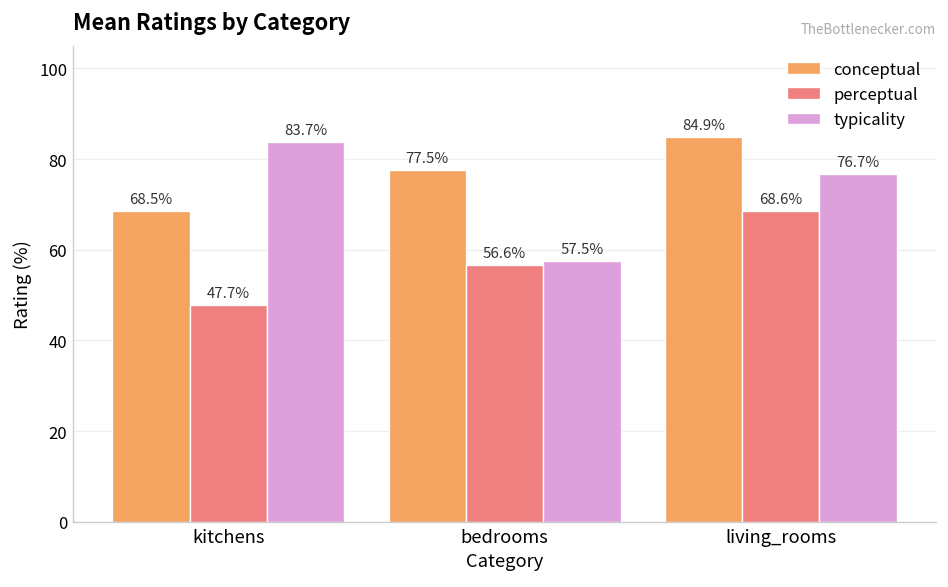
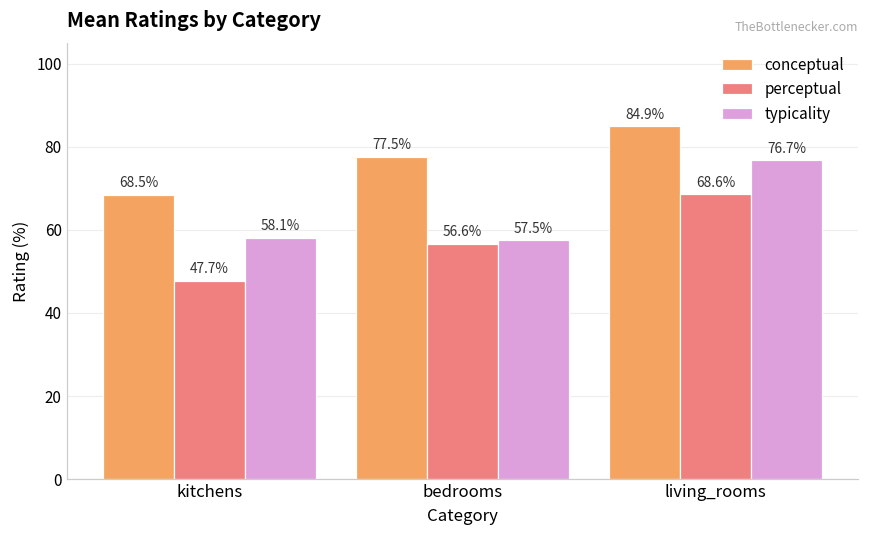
typicality, kitchens: 83.7% -> 58.1%
